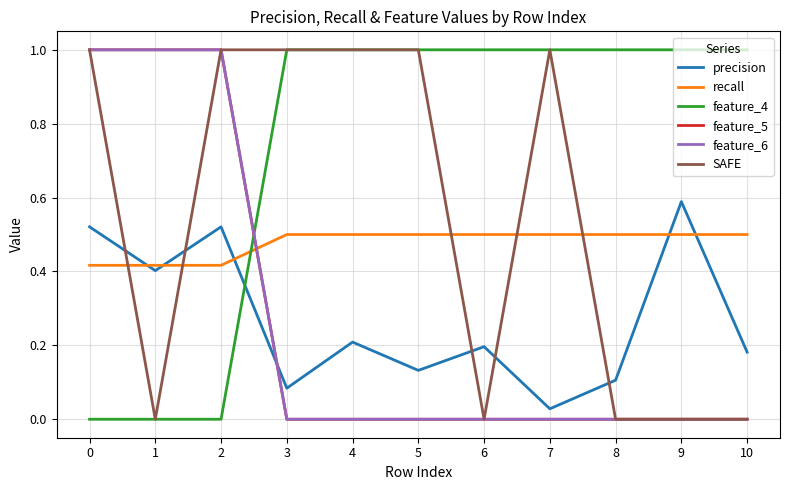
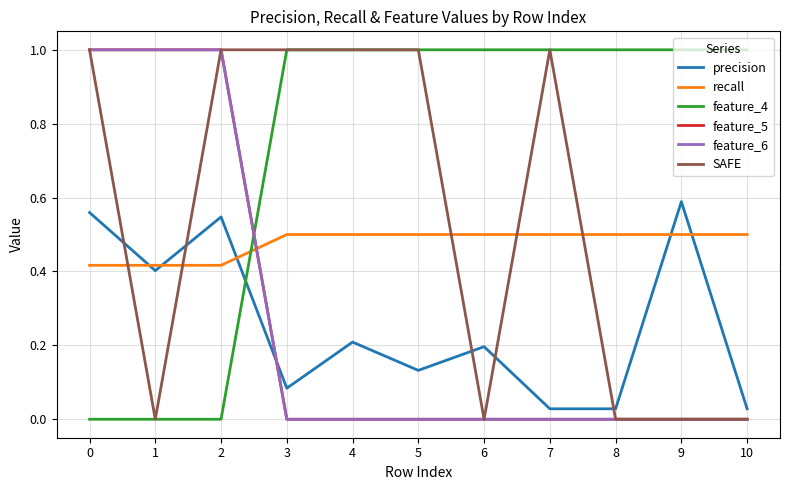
precision, 0: 0.52 -> 0.56
precision, 2: 0.52 -> 0.55
precision, 8: 0.11 -> 0.03
precision, 10: 0.18 -> 0.03
